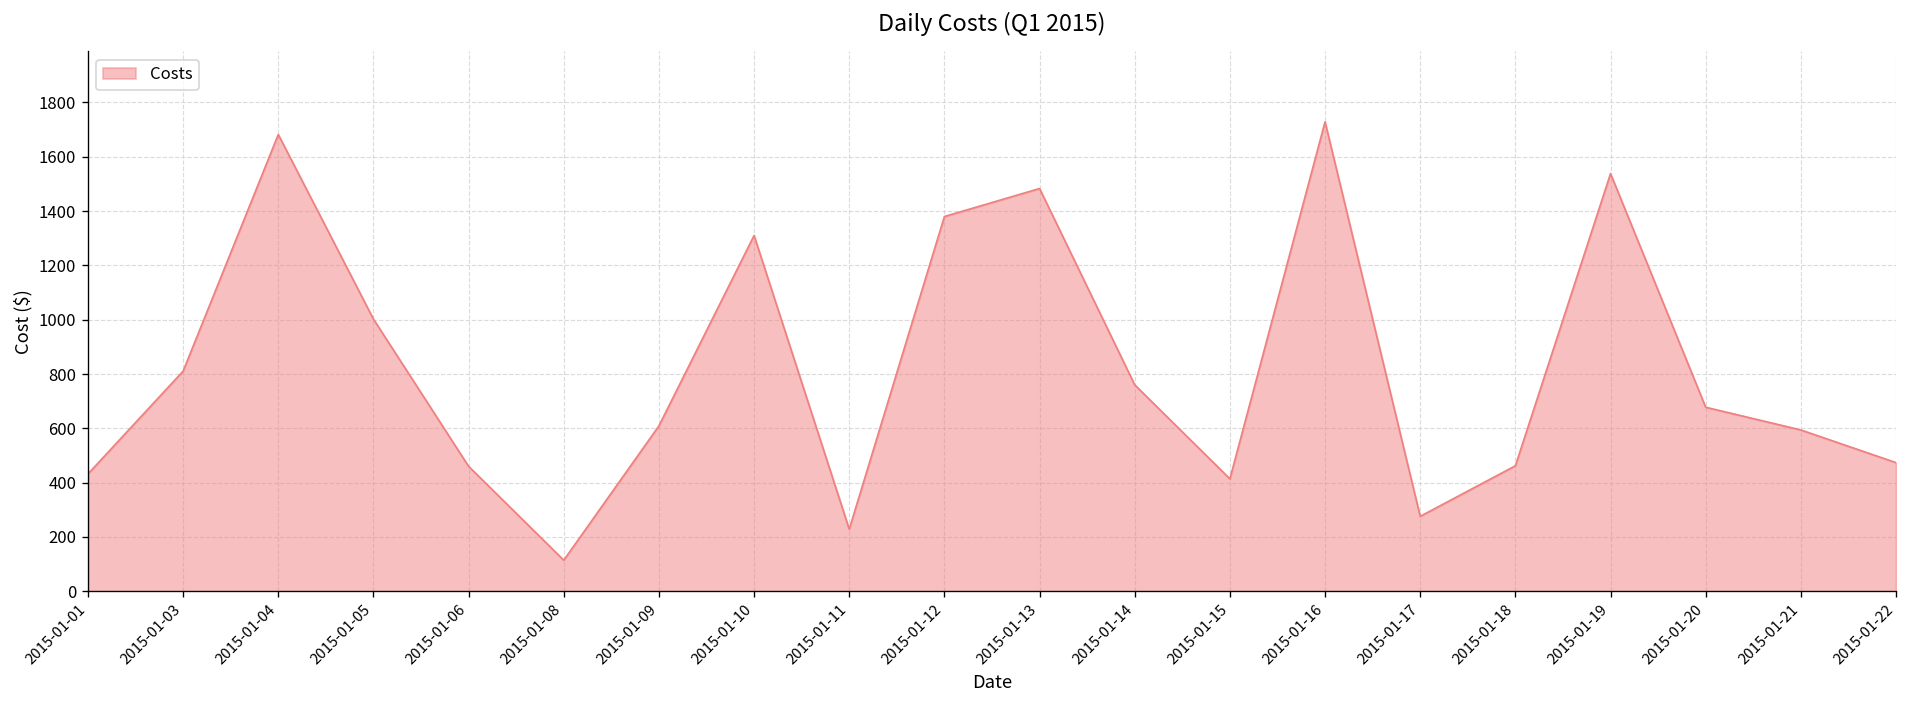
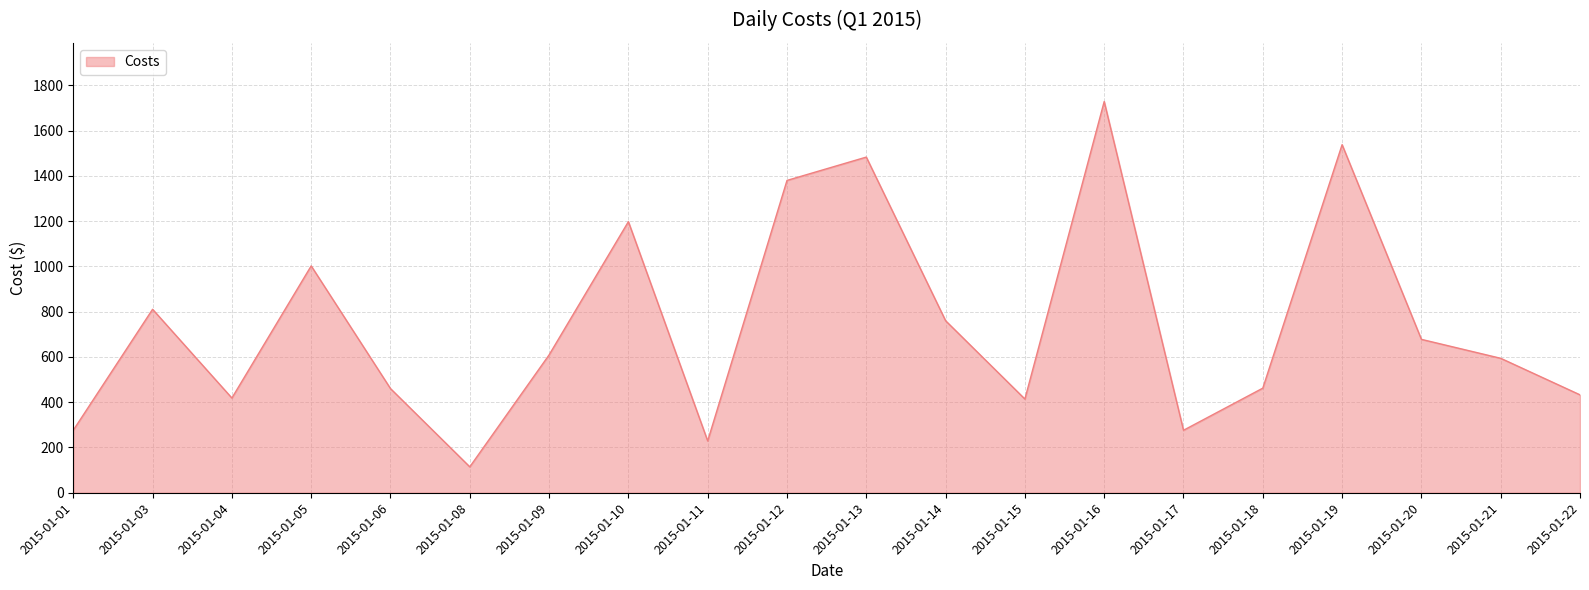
2015-01-01: 430 -> 280
2015-01-04: 1680 -> 420
2015-01-10: 1310 -> 1200
2015-01-22: 470 -> 430
